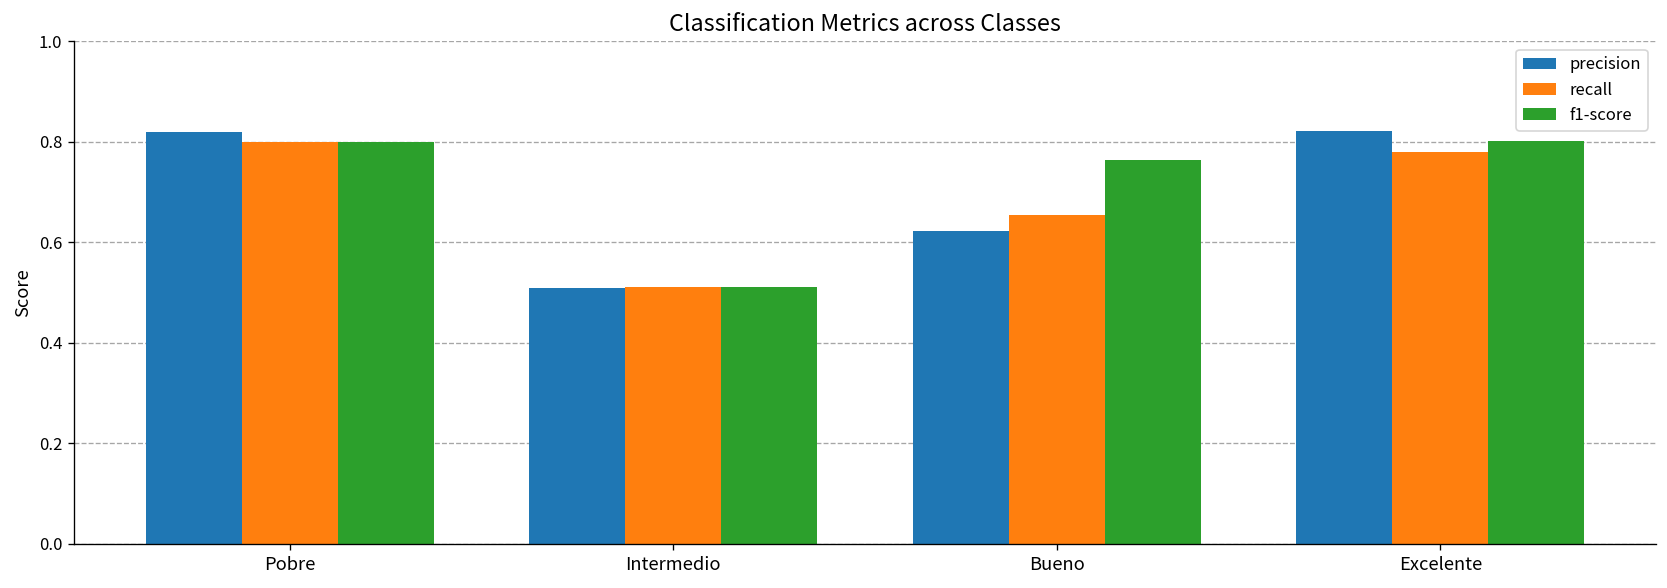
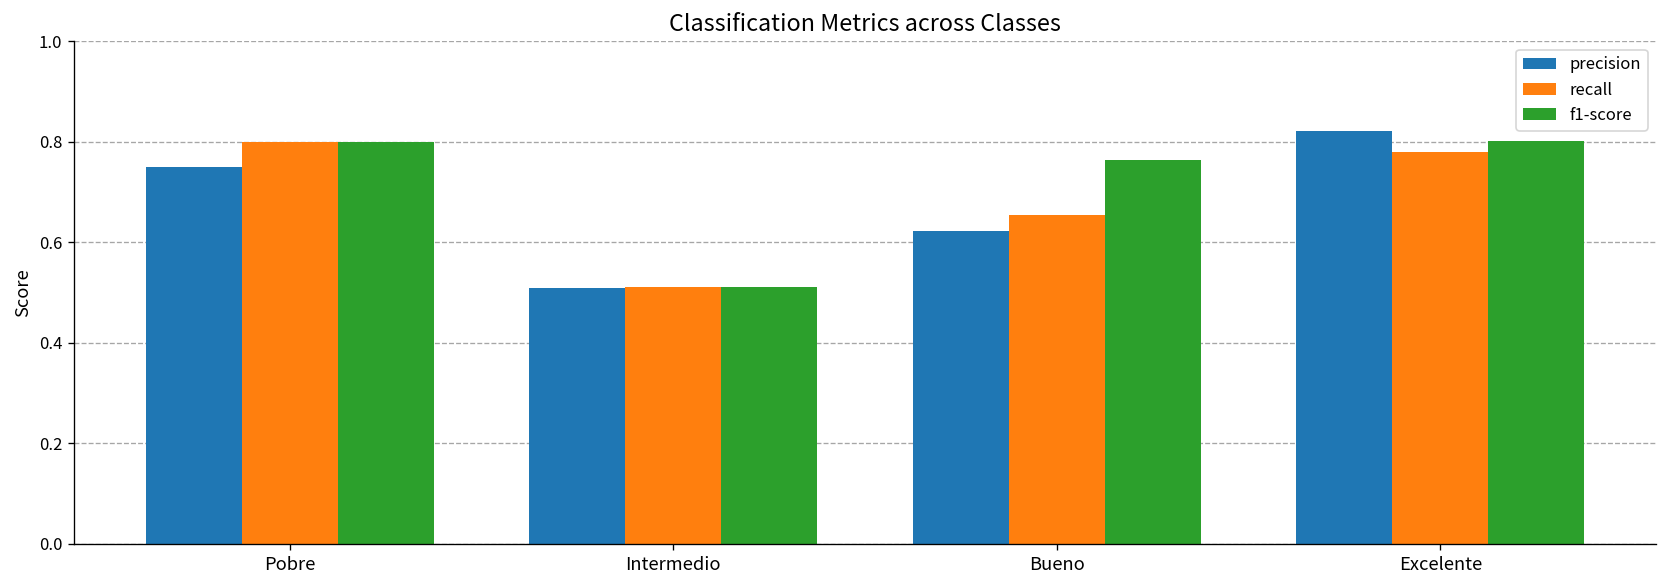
precision, Pobre: 0.82 -> 0.75
